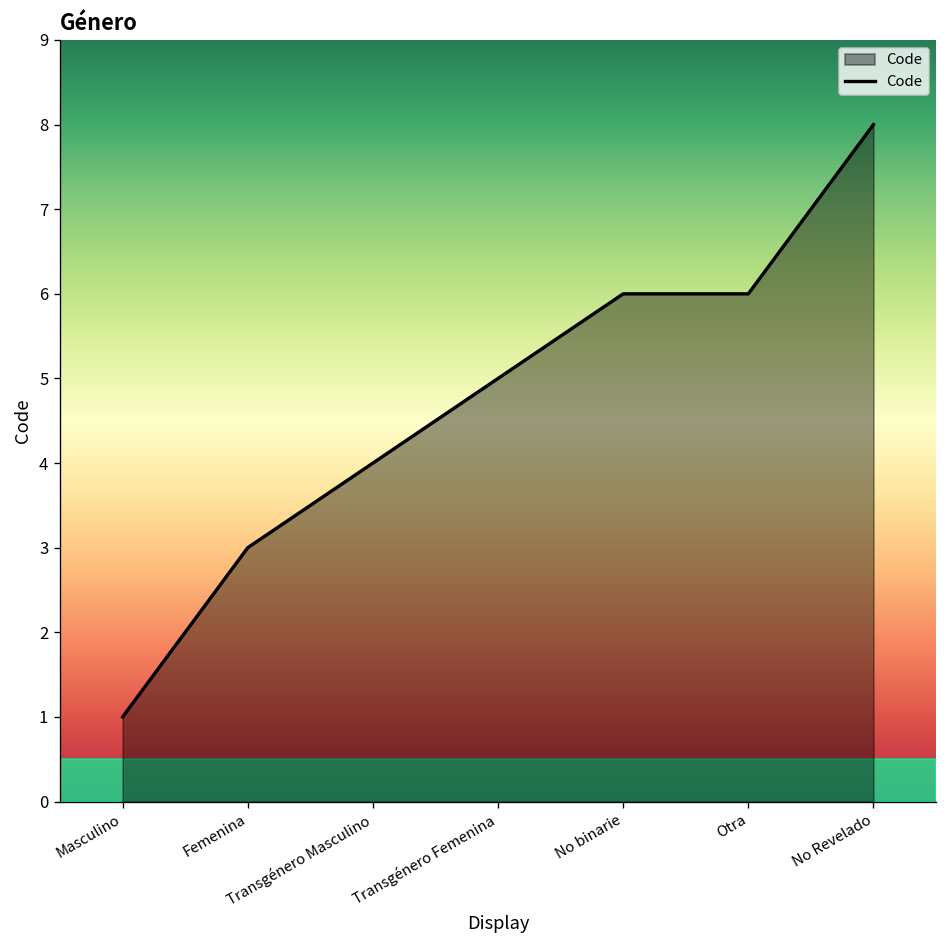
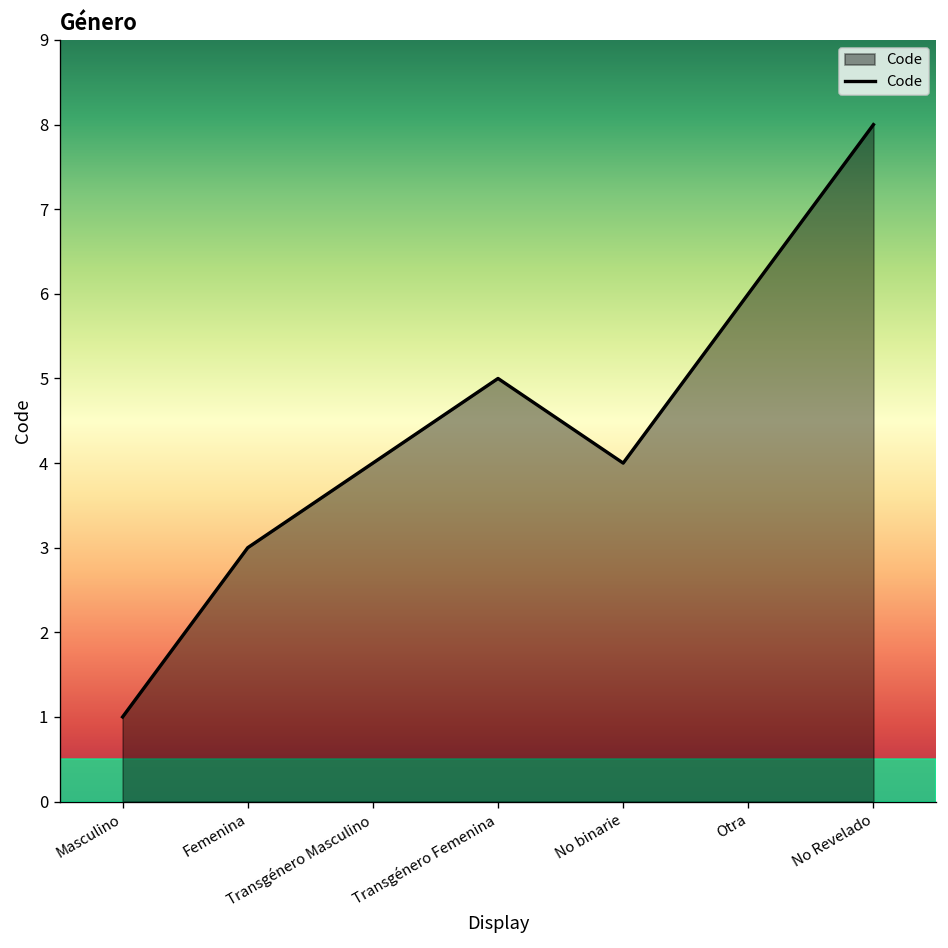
No binarie: 6 -> 4
